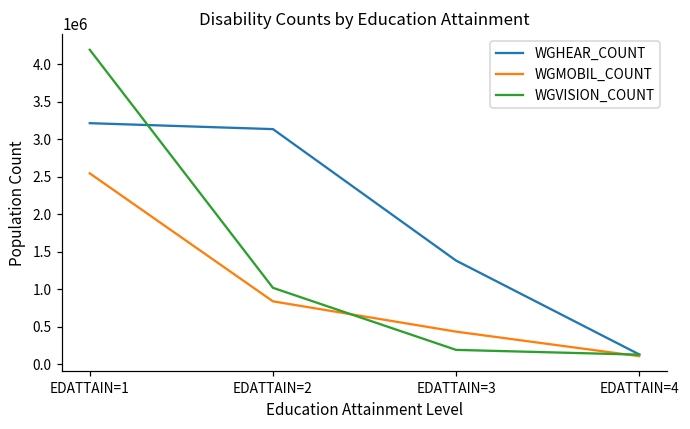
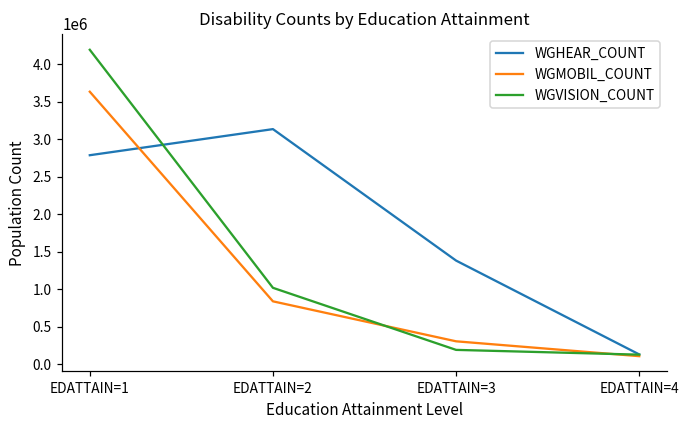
WGHEAR_COUNT, EDATTAIN=1: 3200000 -> 2800000
WGMOBIL_COUNT, EDATTAIN=1: 2500000 -> 3600000
WGMOBIL_COUNT, EDATTAIN=3: 400000 -> 300000
